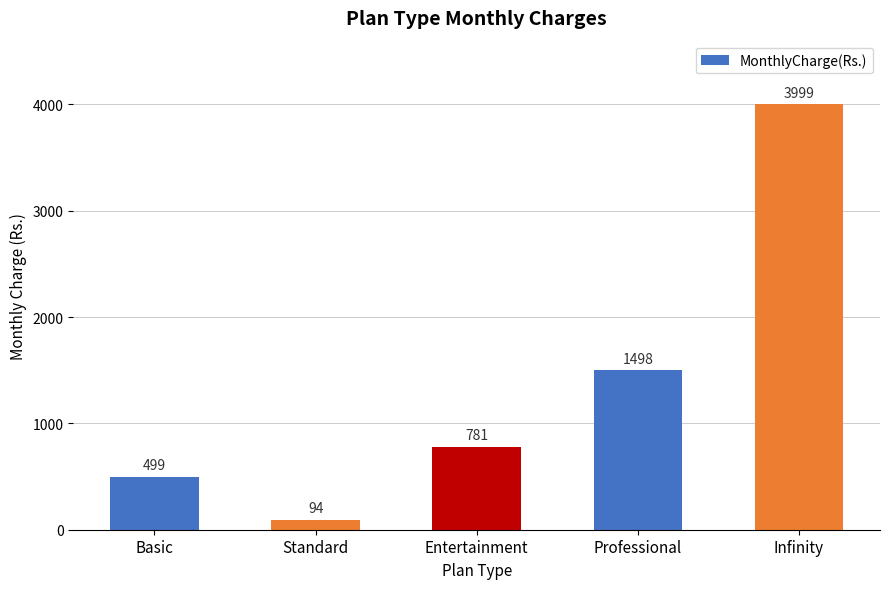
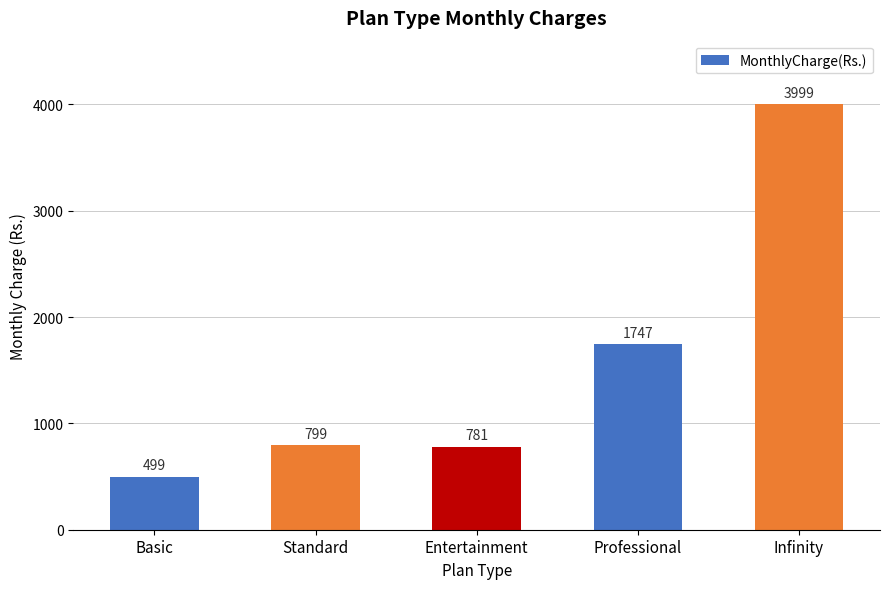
Standard: 94 -> 799
Professional: 1498 -> 1747
